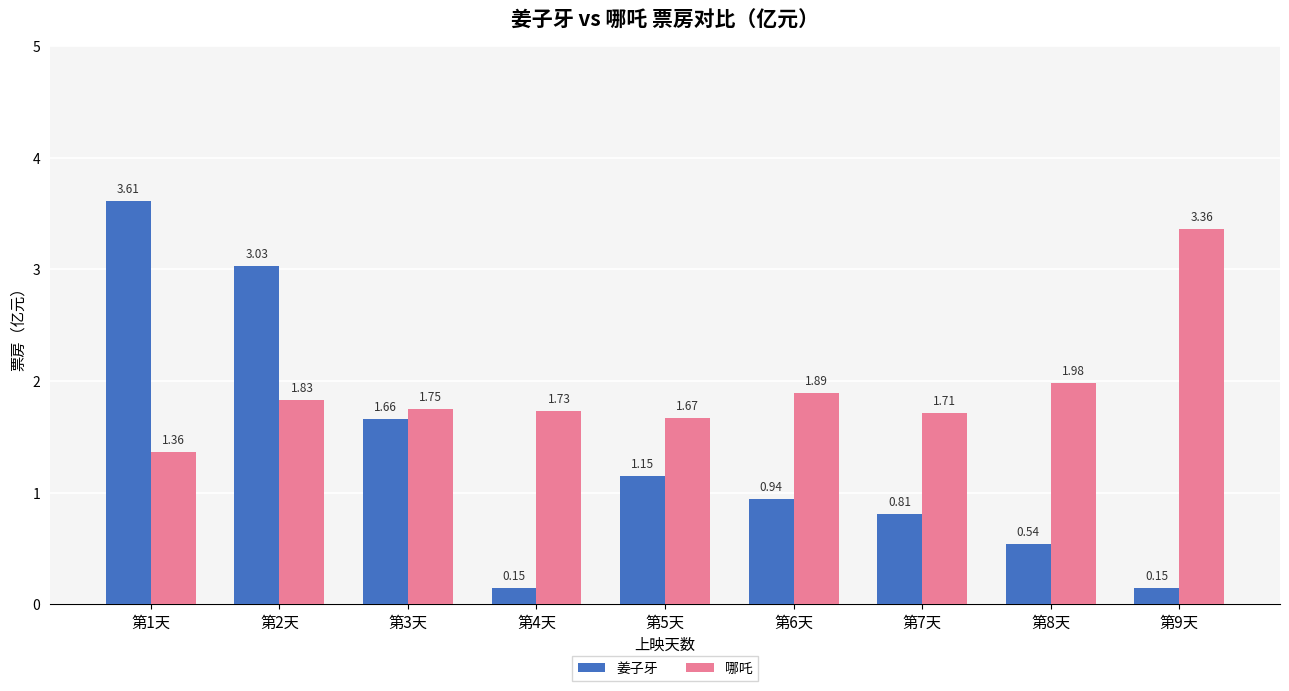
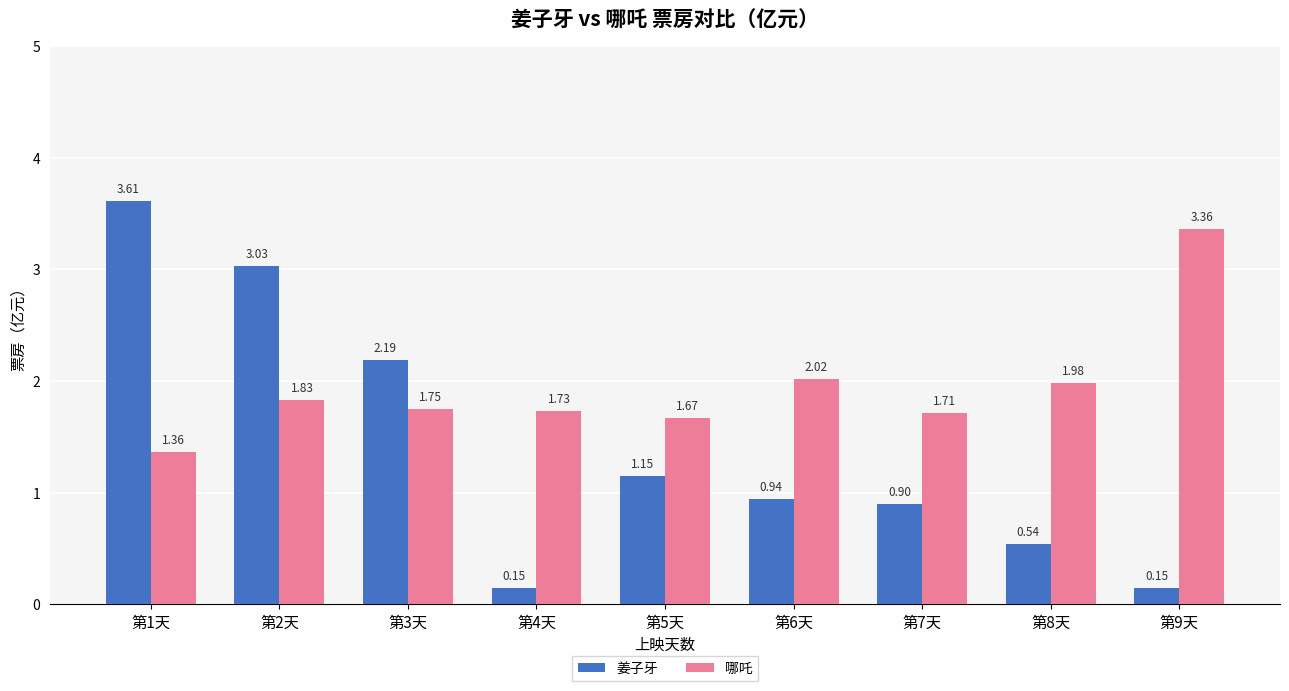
姜子牙, 第3天: 1.66 -> 2.19
哪吒, 第6天: 1.89 -> 2.02
姜子牙, 第7天: 0.81 -> 0.90
